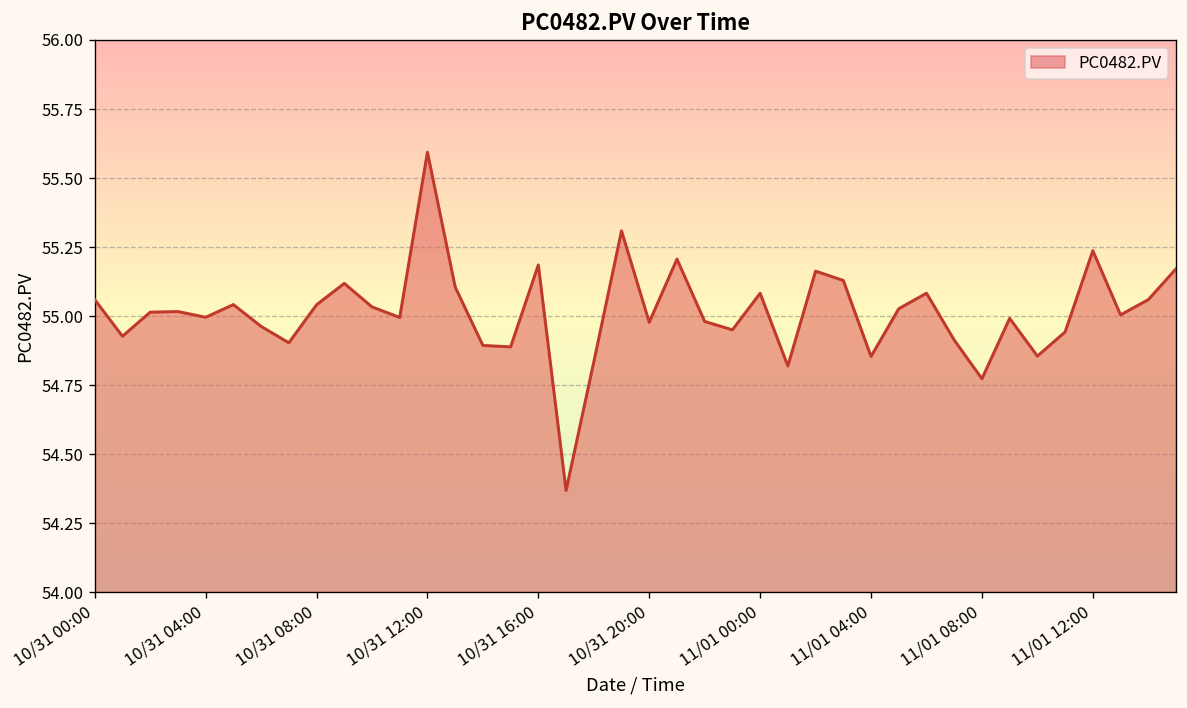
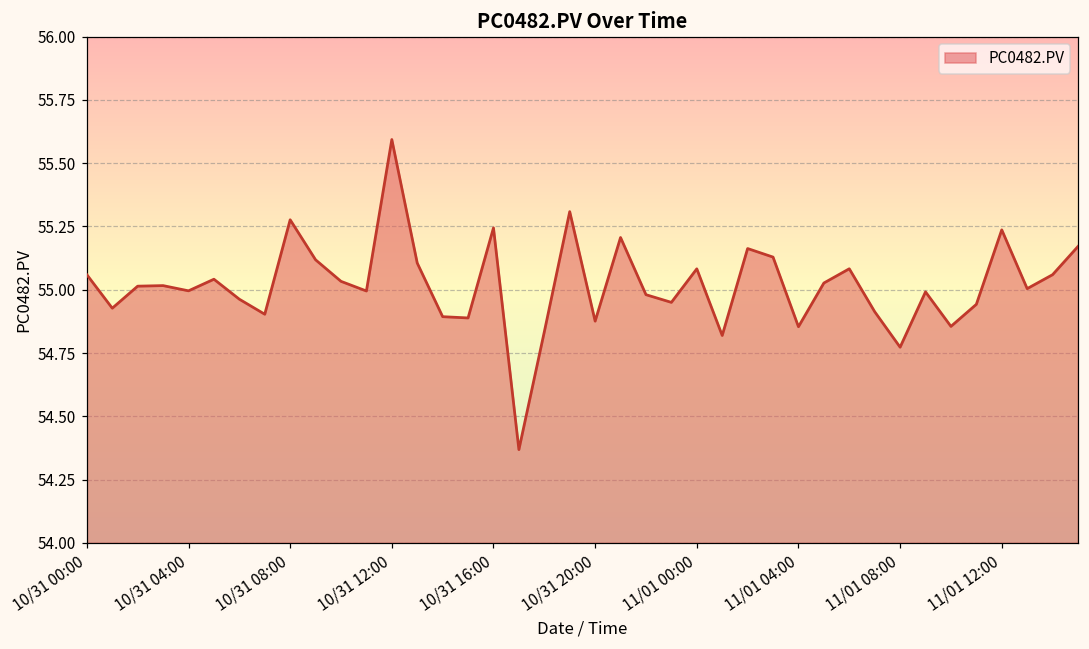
10/31 08:00: 55.04 -> 55.28
10/31 16:00: 55.19 -> 55.24
10/31 20:00: 54.98 -> 54.88
